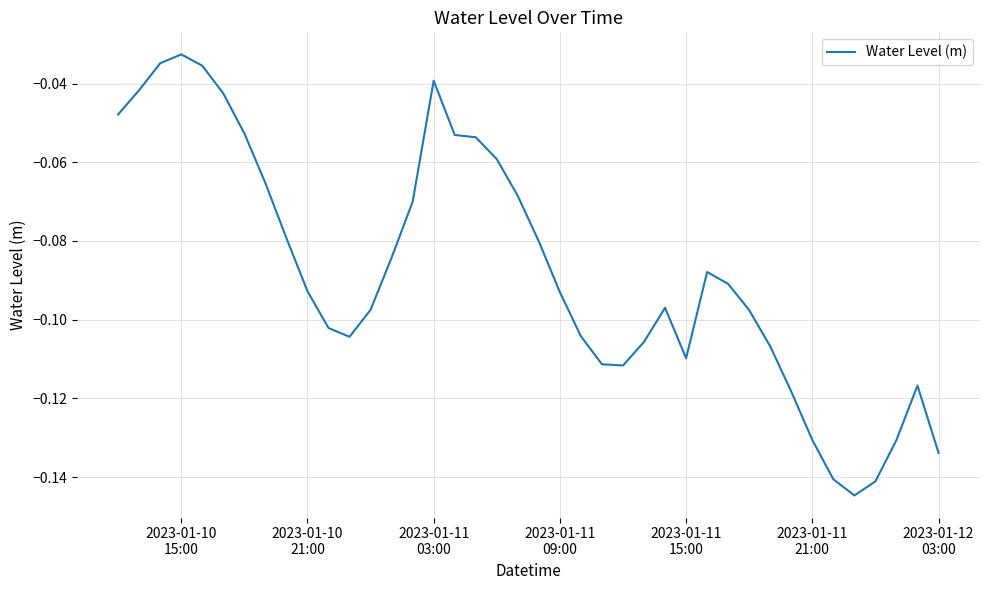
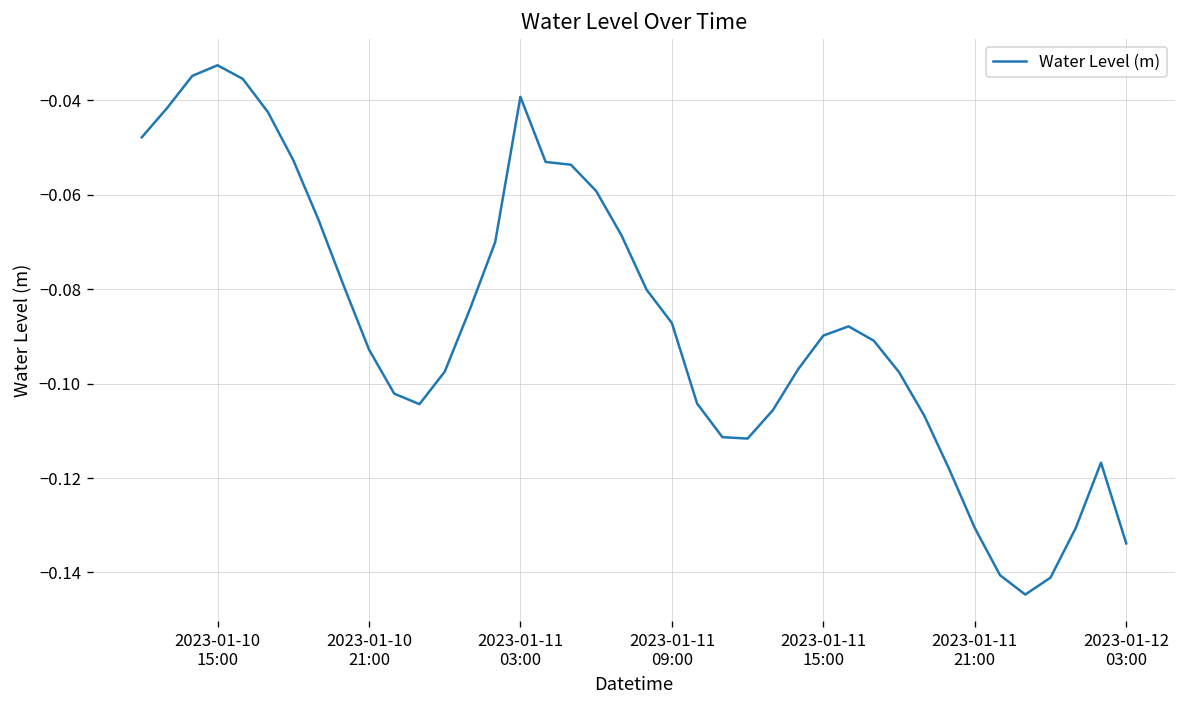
2023-01-11 09:00: -0.093 -> -0.087
2023-01-11 15:00: -0.110 -> -0.090
